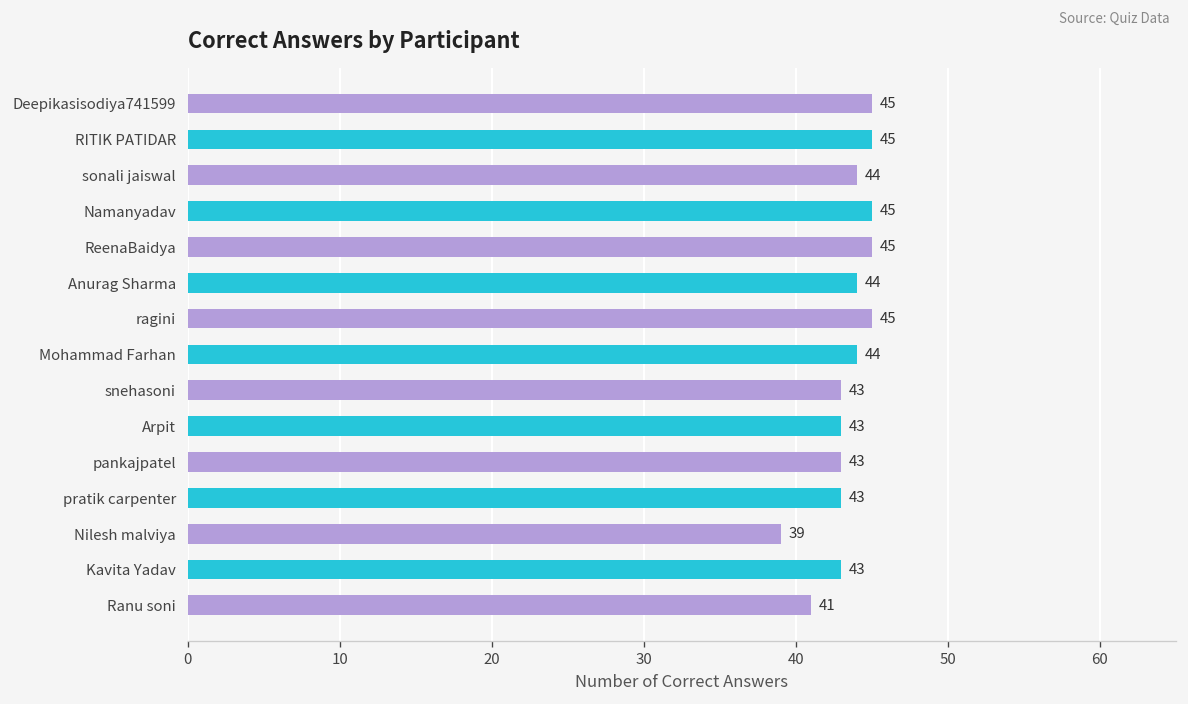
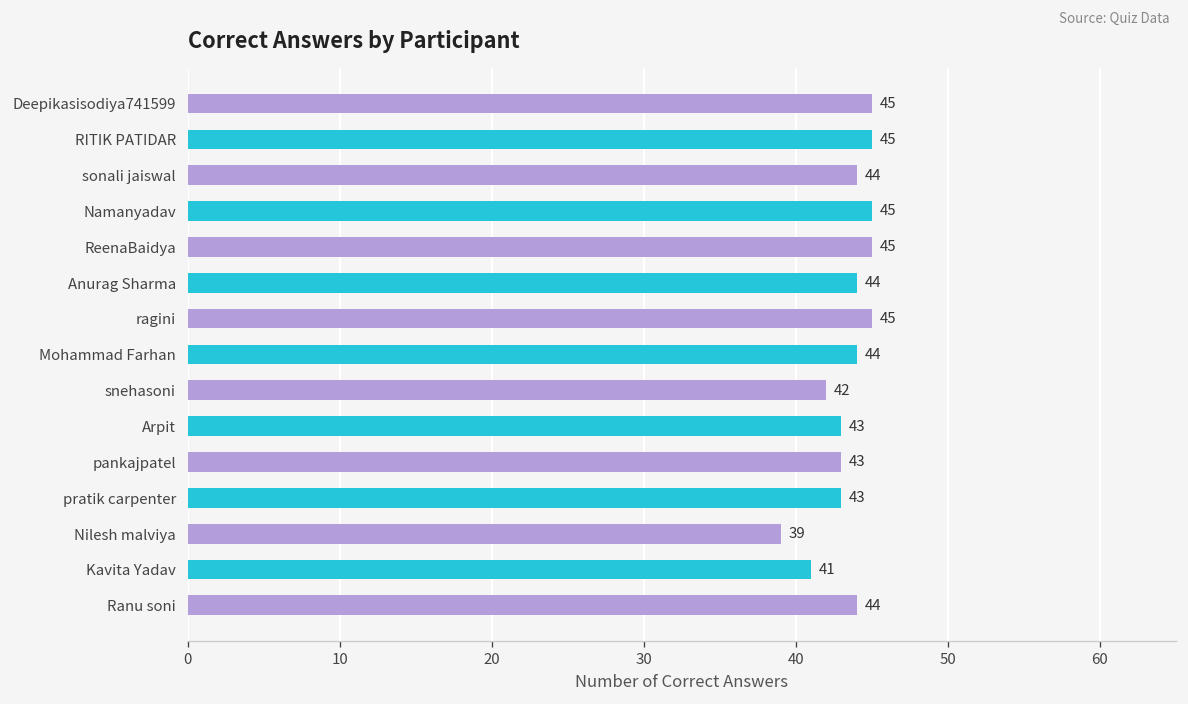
snehasoni: 43 -> 42
Kavita Yadav: 43 -> 41
Ranu soni: 41 -> 44
